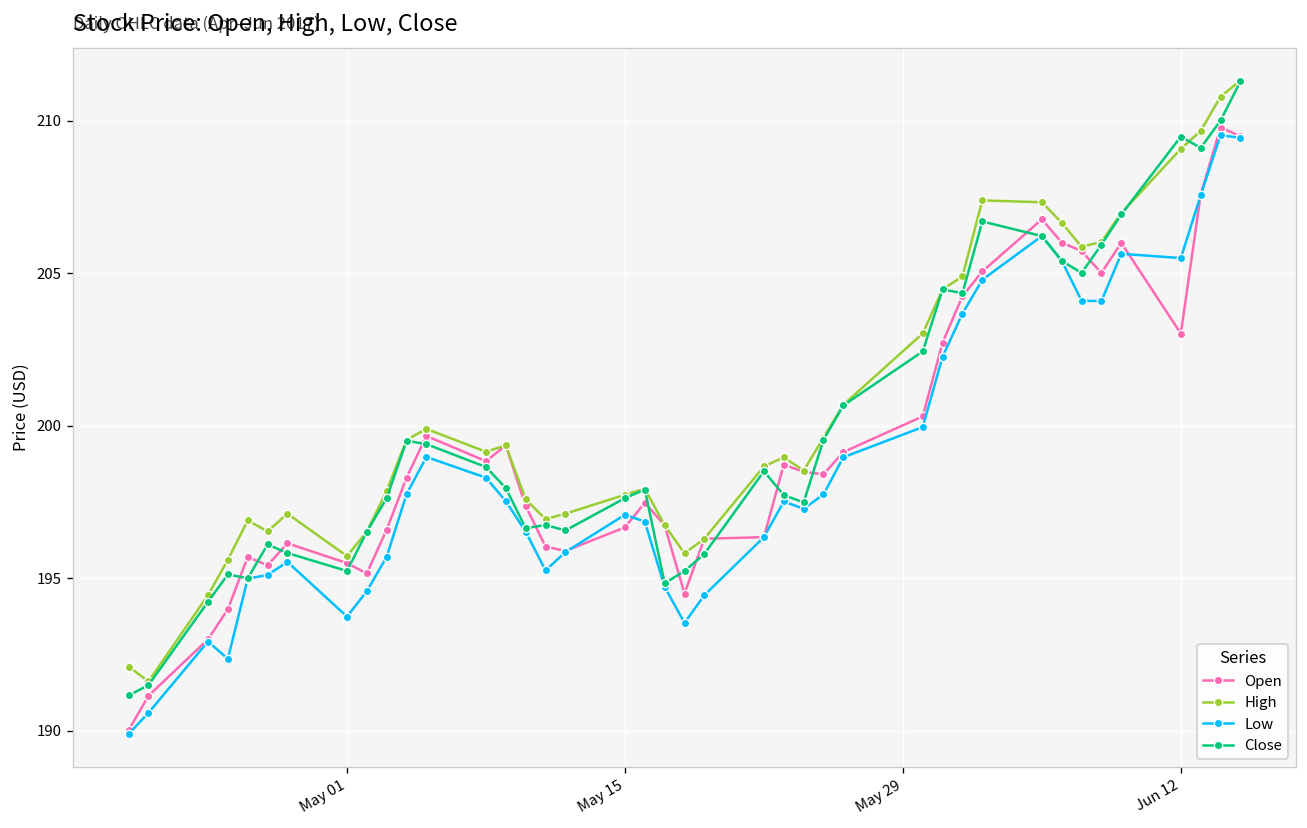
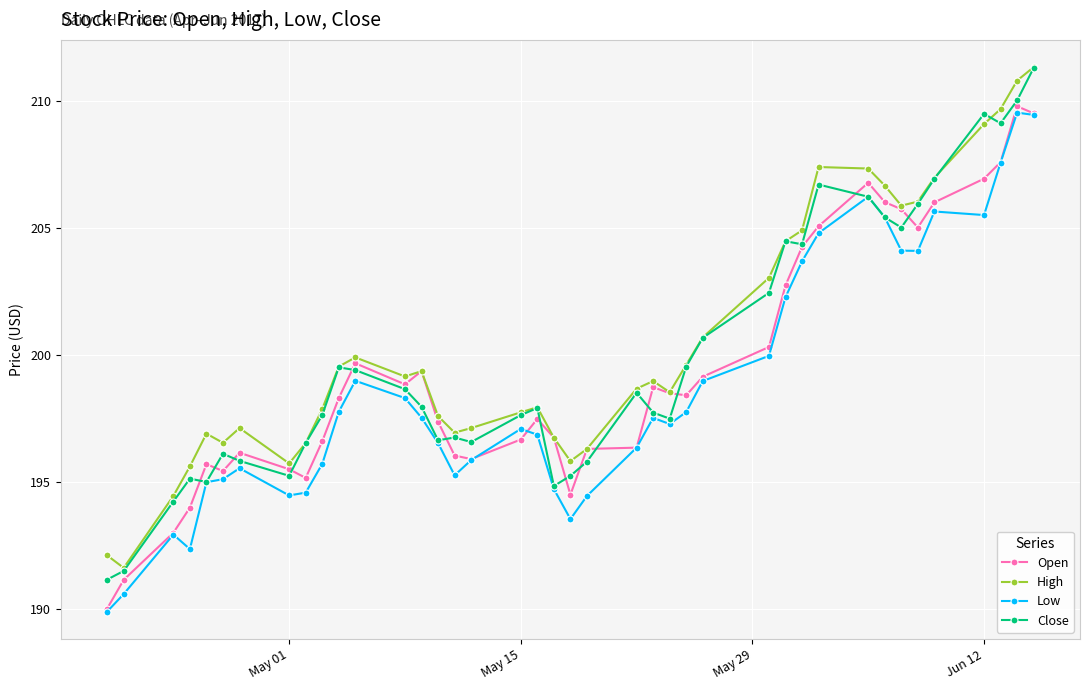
Low, May 01: 193.7 -> 194.5
Open, Jun 12: 203.0 -> 206.9
